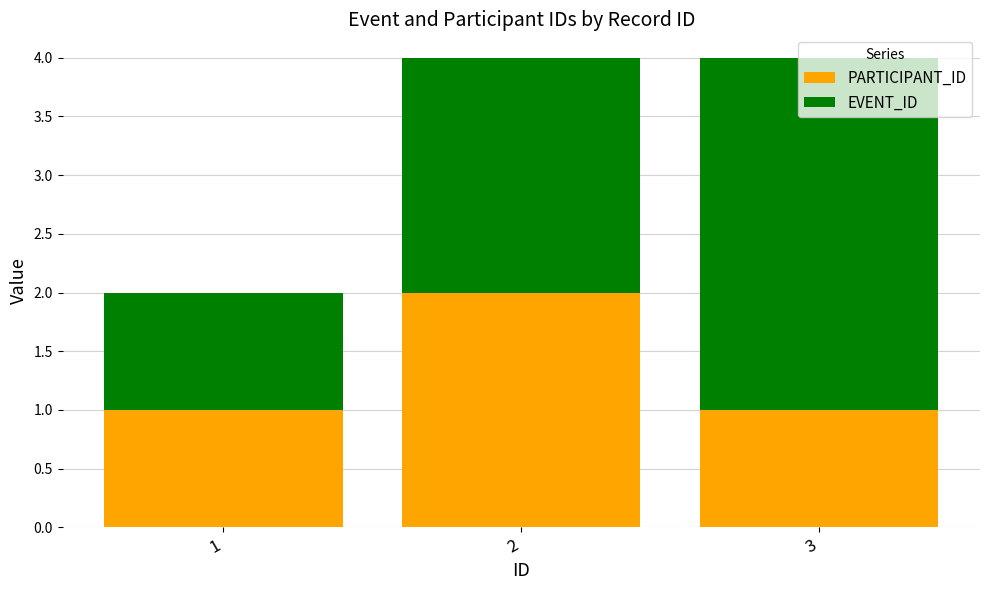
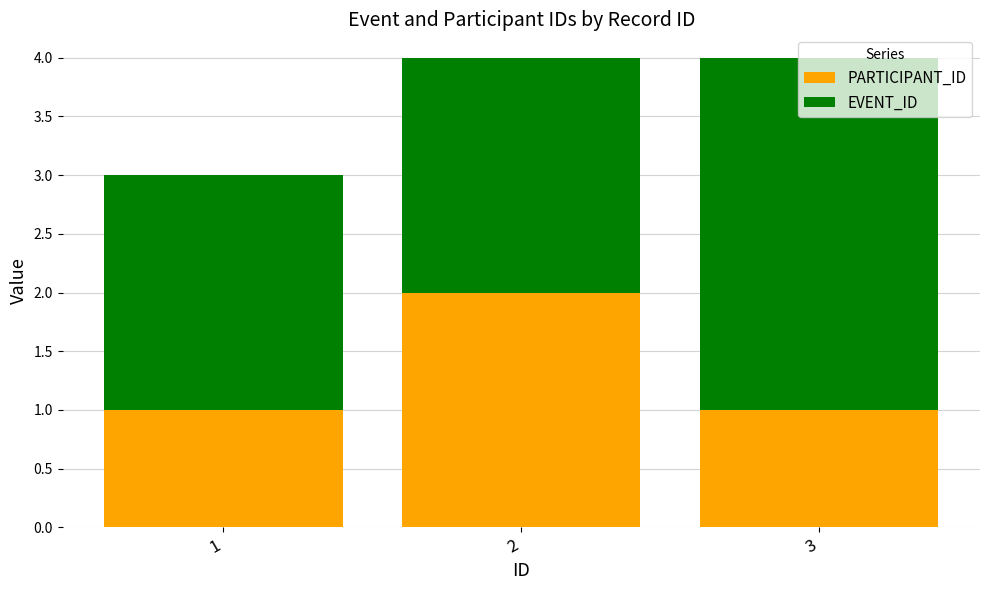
EVENT_ID, 1: 1 -> 2
